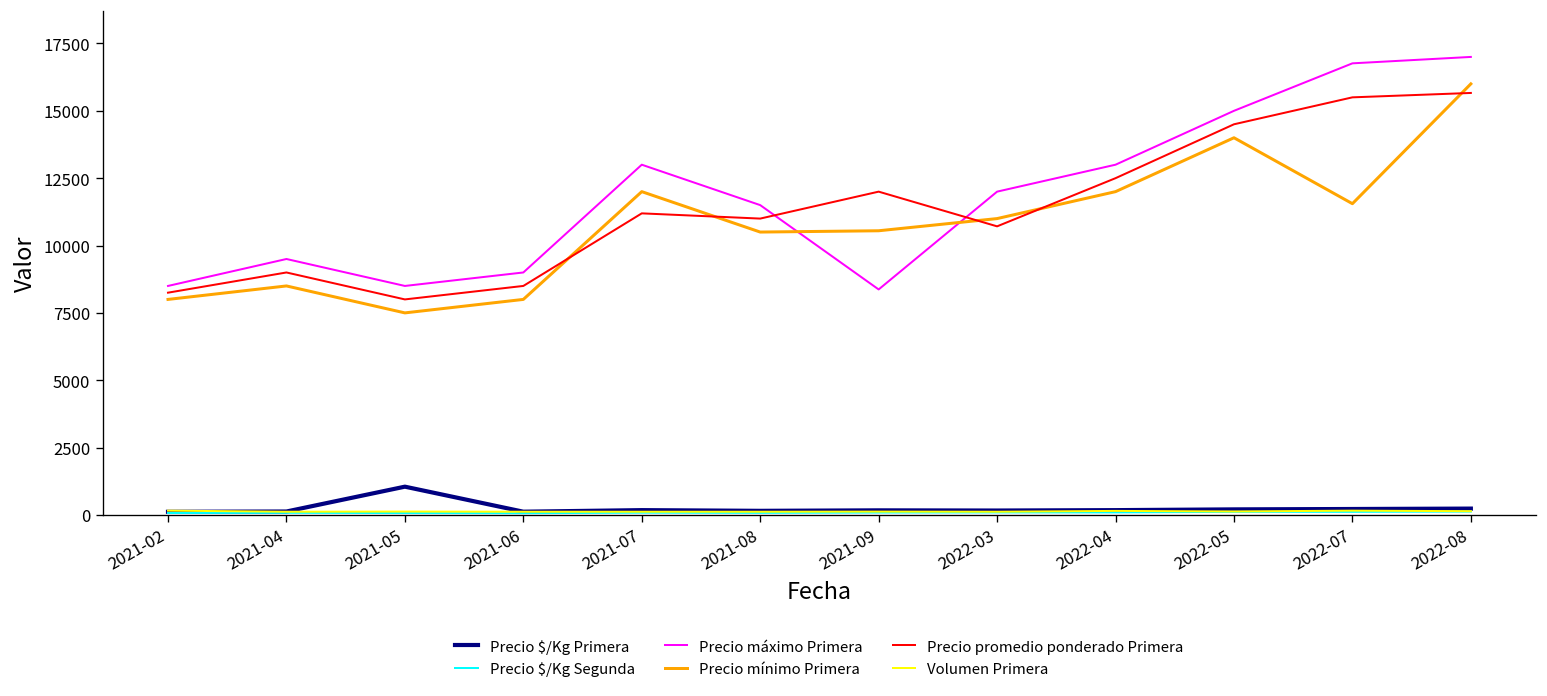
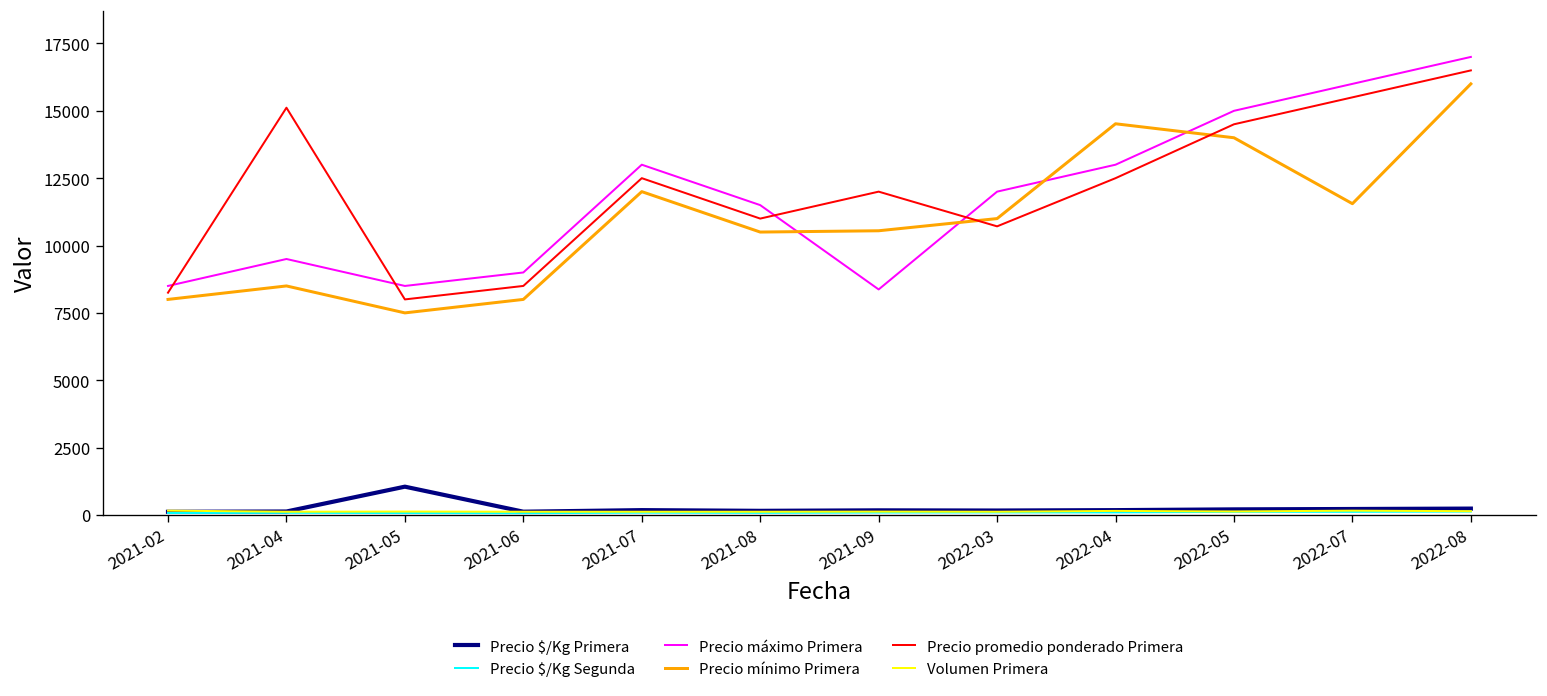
Precio promedio ponderado Primera, 2021-04: 9000 -> 15100
Precio promedio ponderado Primera, 2021-07: 11200 -> 12500
Precio mínimo Primera, 2022-04: 12000 -> 14500
Precio máximo Primera, 2022-07: 16800 -> 16000
Precio promedio ponderado Primera, 2022-08: 15700 -> 16500
